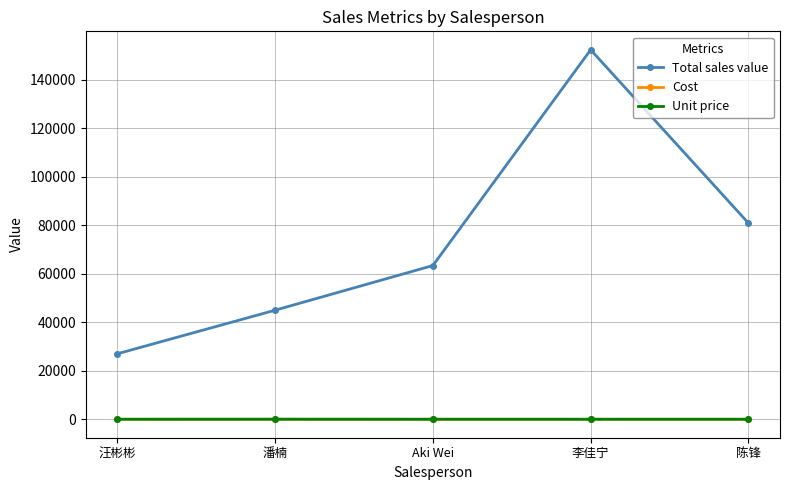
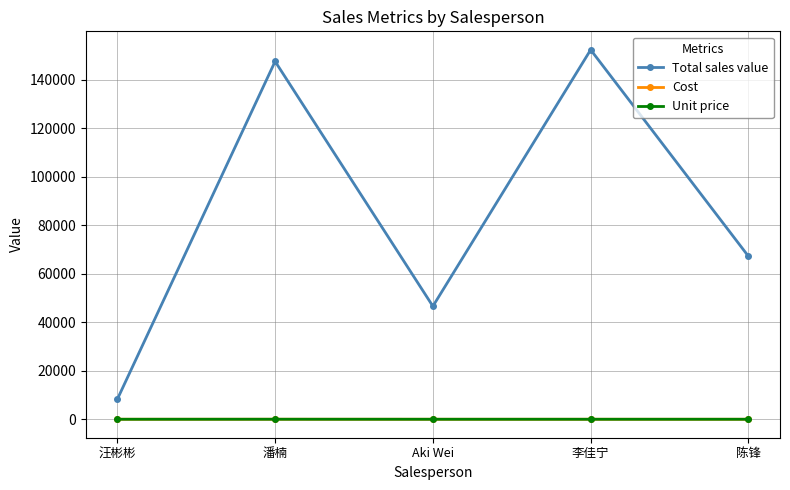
Total sales value, 汪彬彬: 27000 -> 8000
Total sales value, 潘楠: 45000 -> 148000
Total sales value, Aki Wei: 63000 -> 47000
Total sales value, 陈锋: 81000 -> 67000
